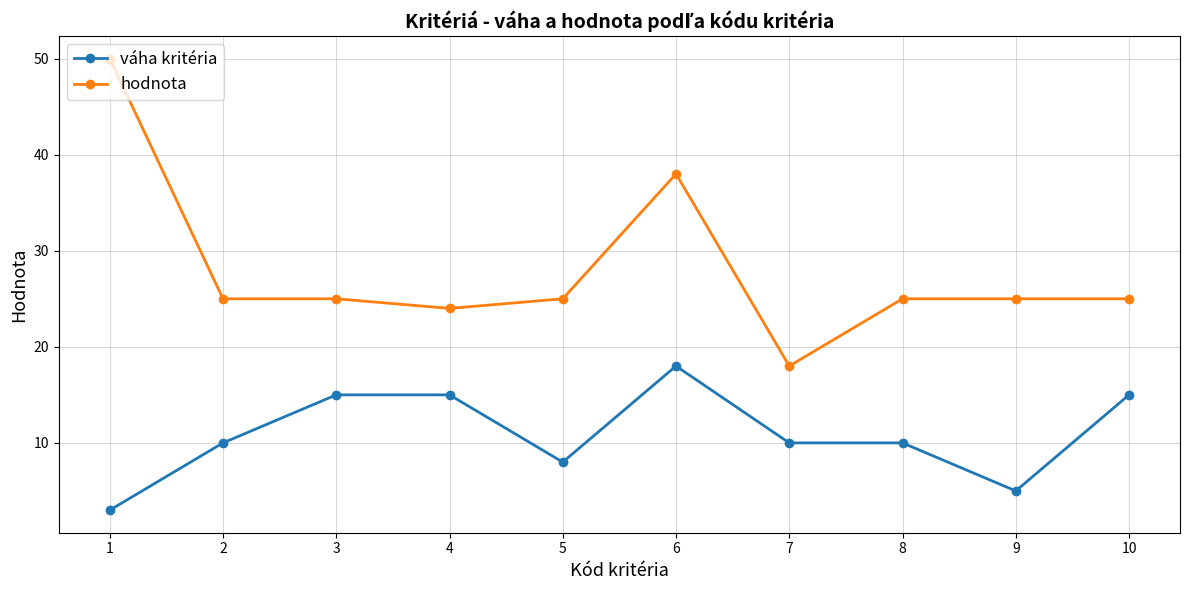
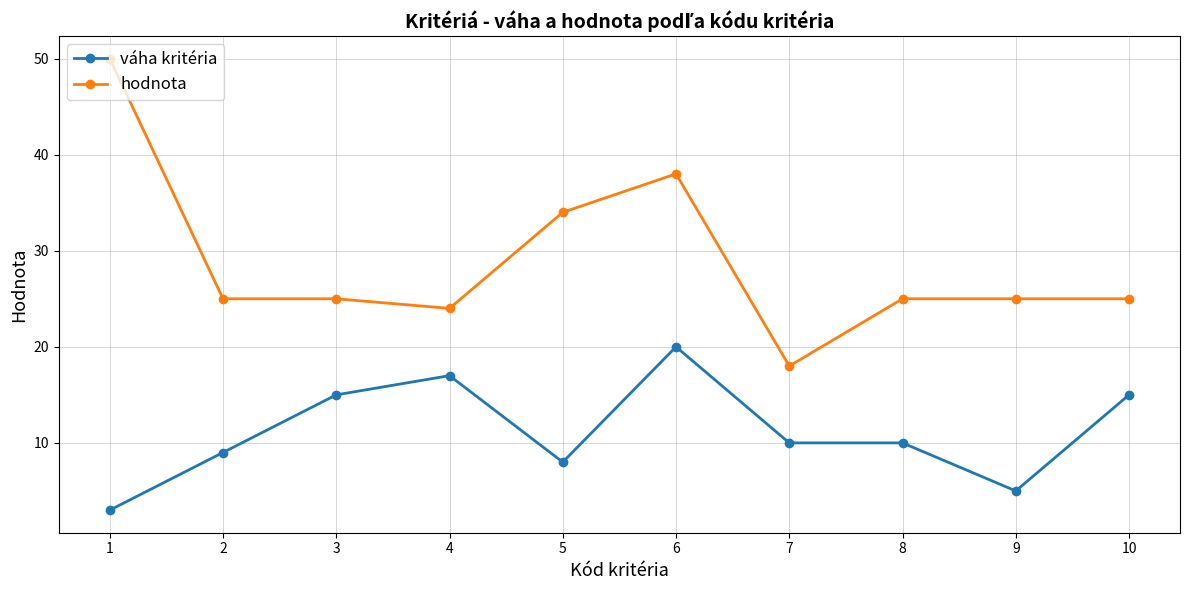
váha kritéria, 2: 10 -> 9
váha kritéria, 4: 15 -> 17
hodnota, 5: 25 -> 34
váha kritéria, 6: 18 -> 20
